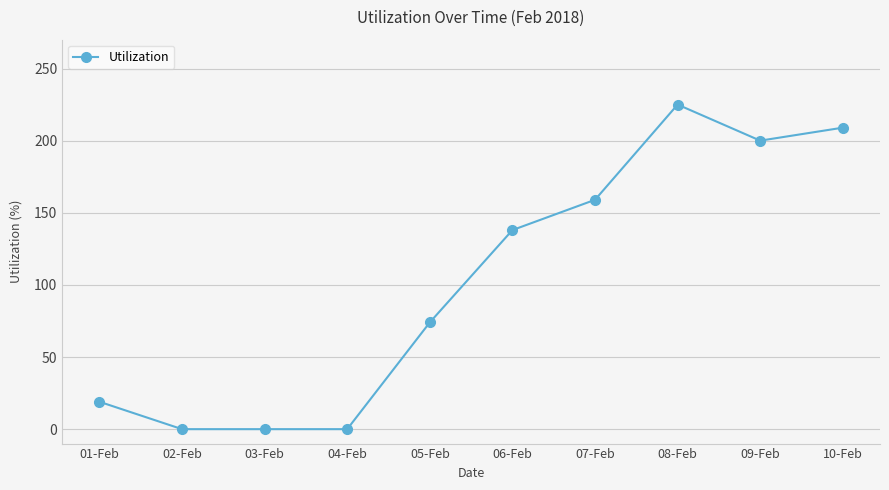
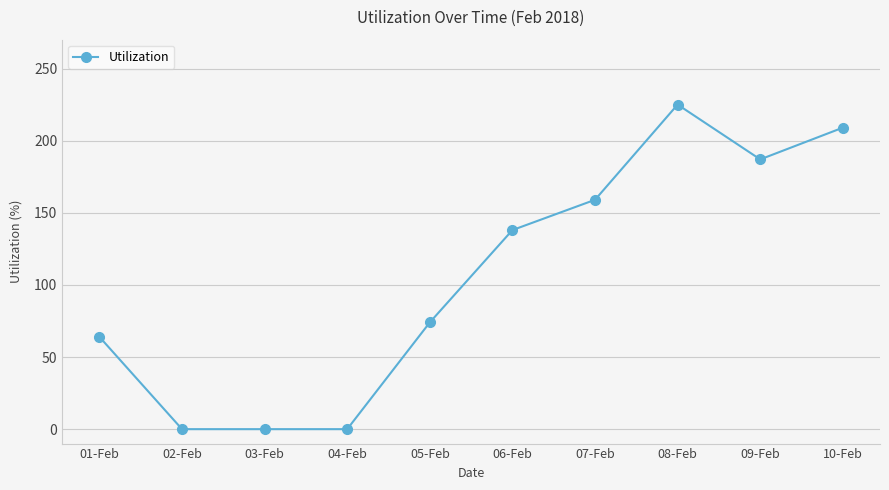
01-Feb: 19 -> 64
09-Feb: 200 -> 187
